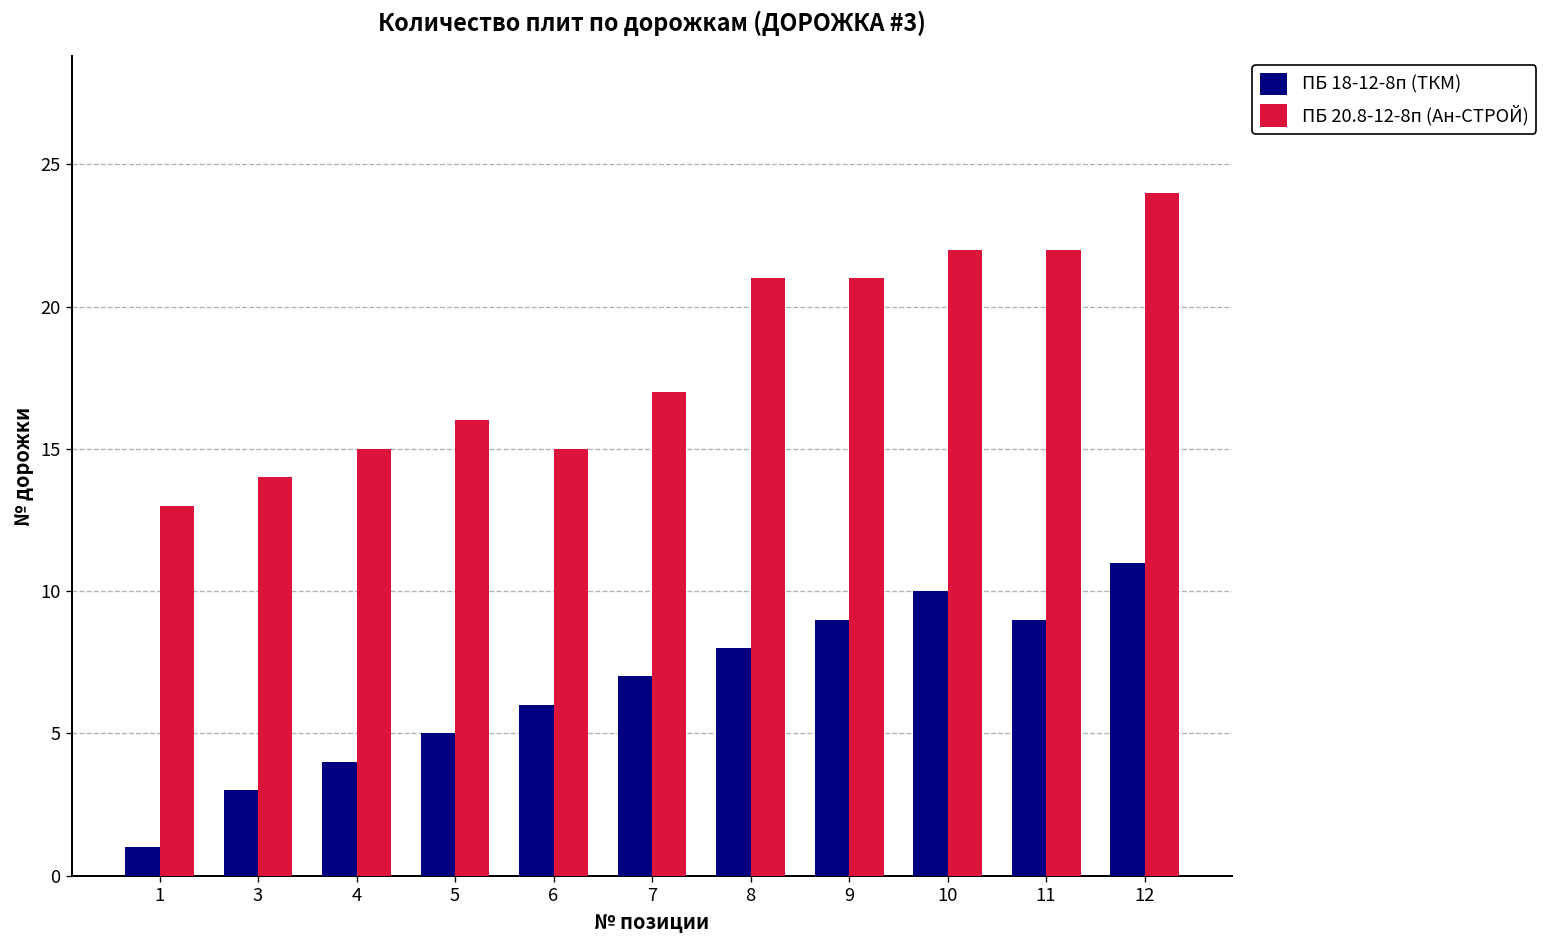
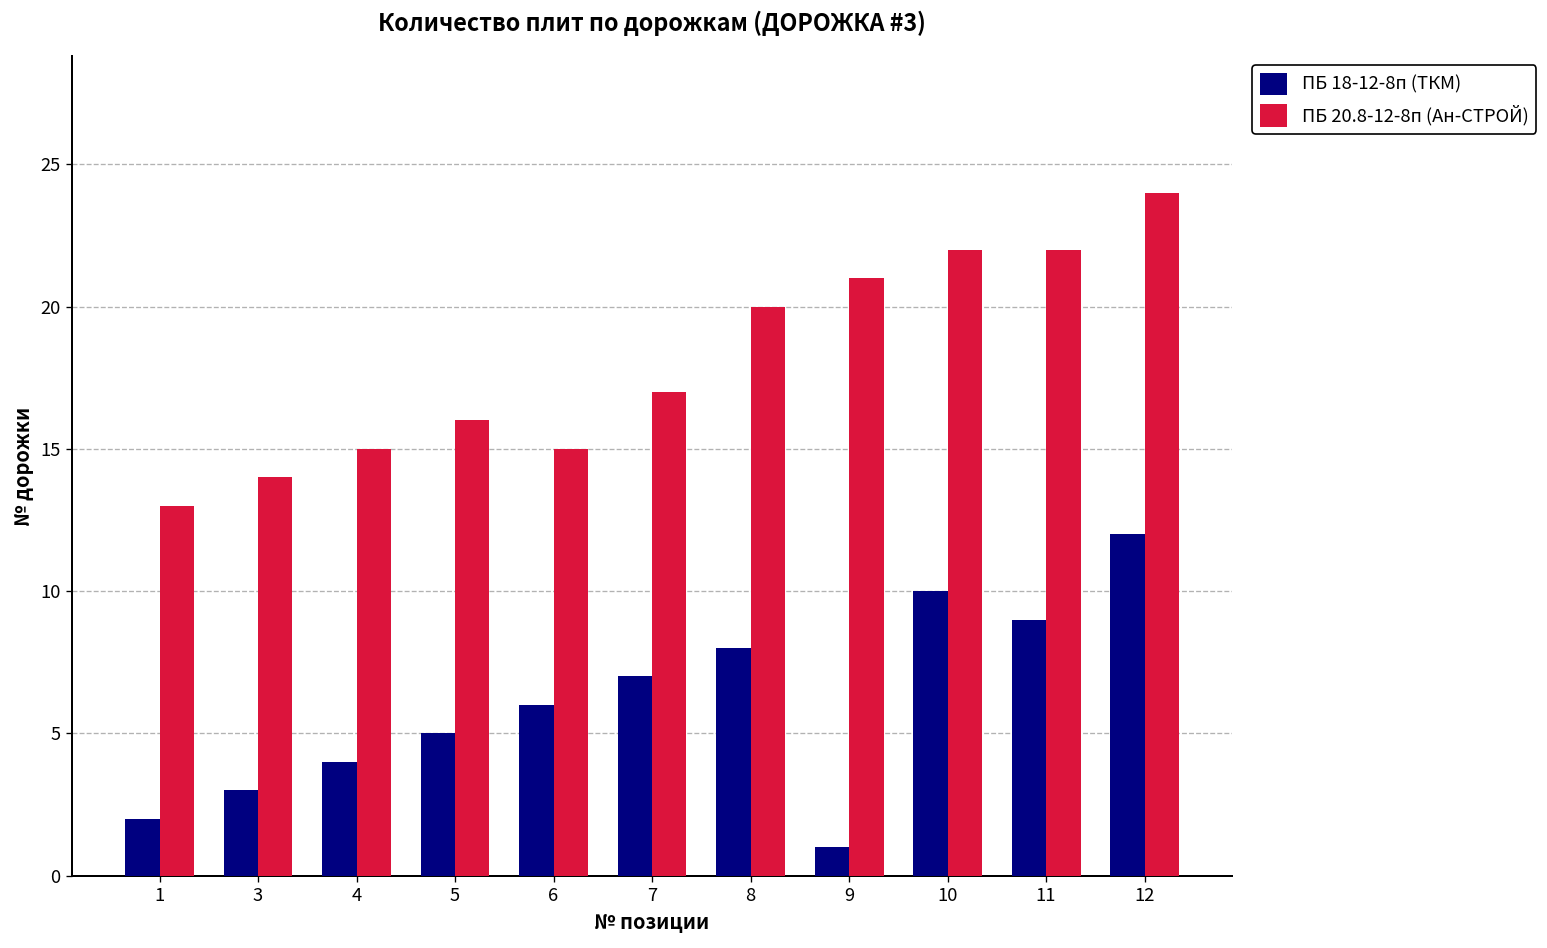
ПБ 18-12-8п (ТКМ), 1: 1 -> 2
ПБ 20.8-12-8п (Ан-СТРОЙ), 8: 21 -> 20
ПБ 18-12-8п (ТКМ), 9: 9 -> 1
ПБ 18-12-8п (ТКМ), 12: 11 -> 12
